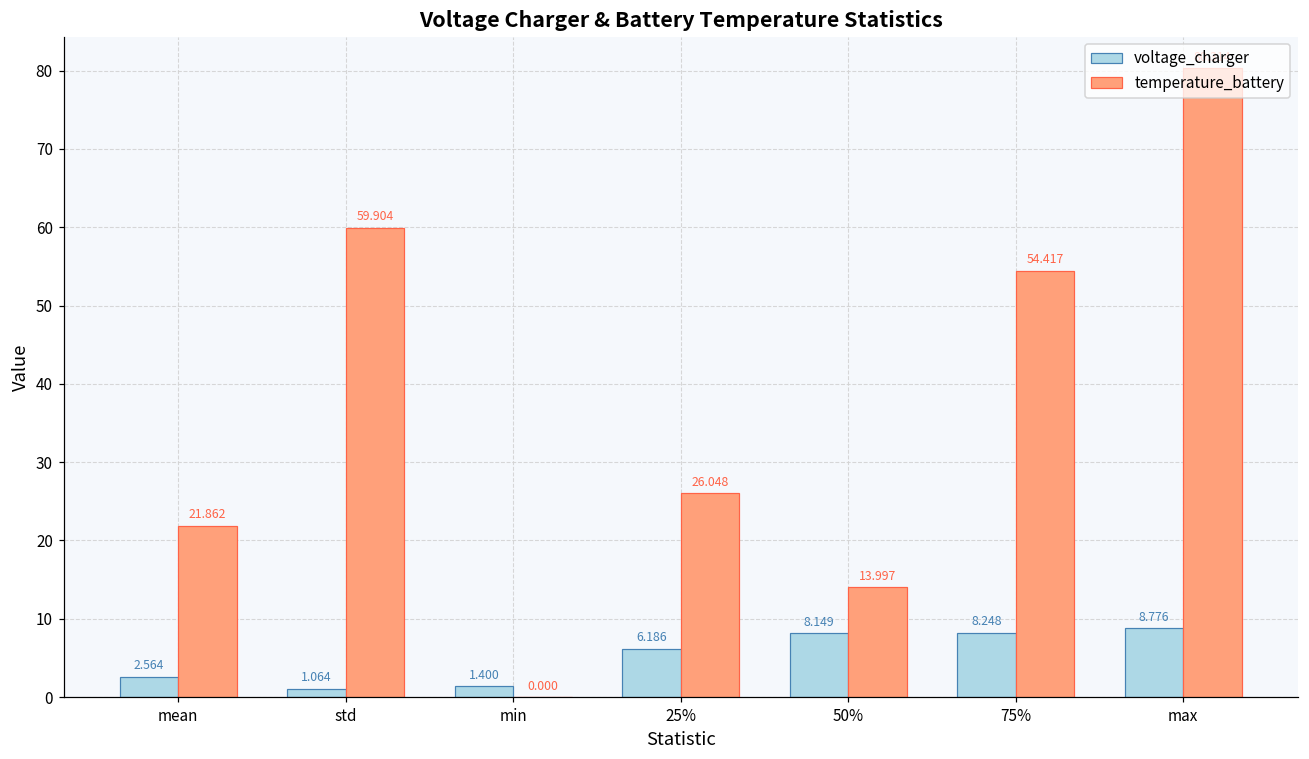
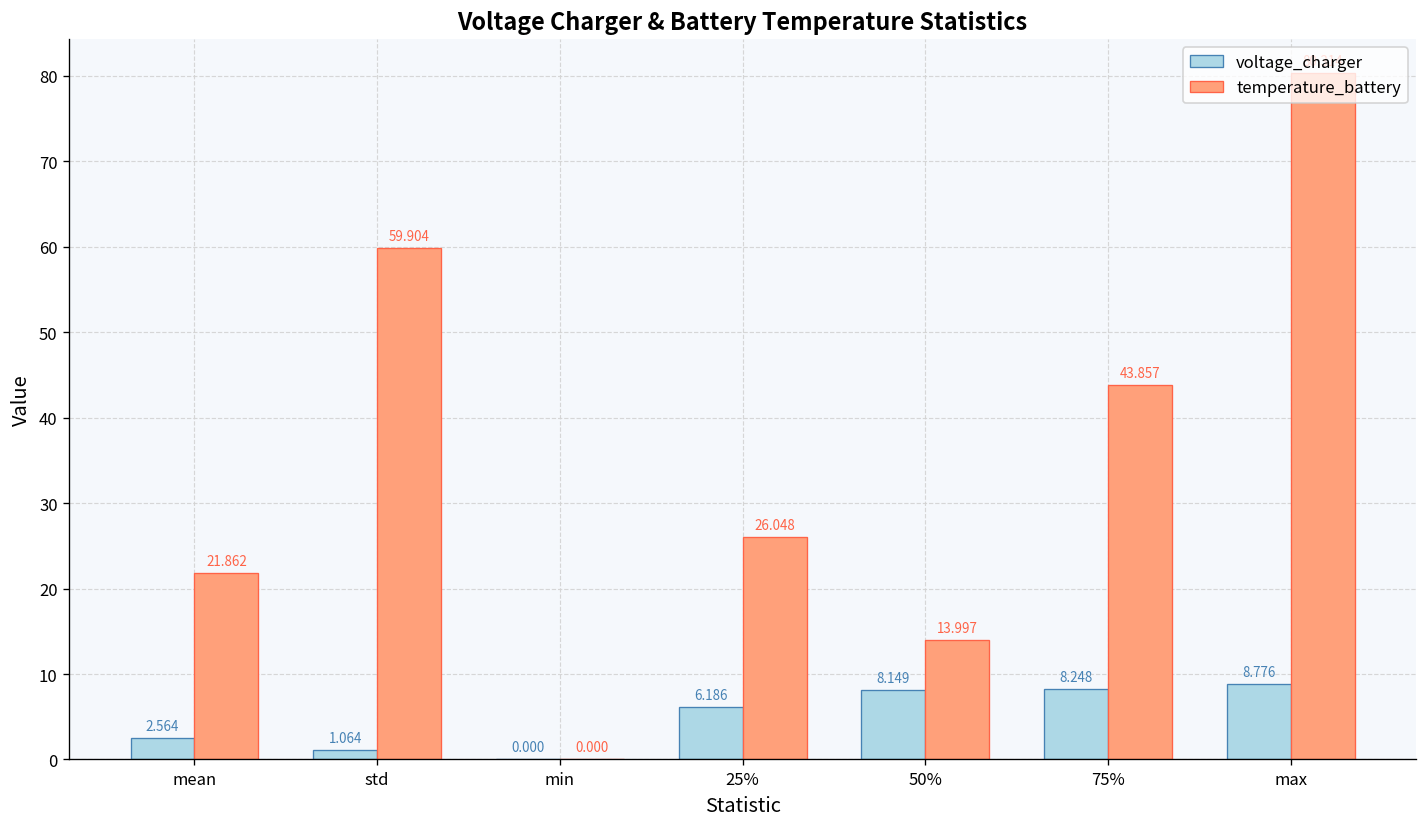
voltage_charger, min: 1.400 -> 0.000
temperature_battery, 75%: 54.417 -> 43.857
